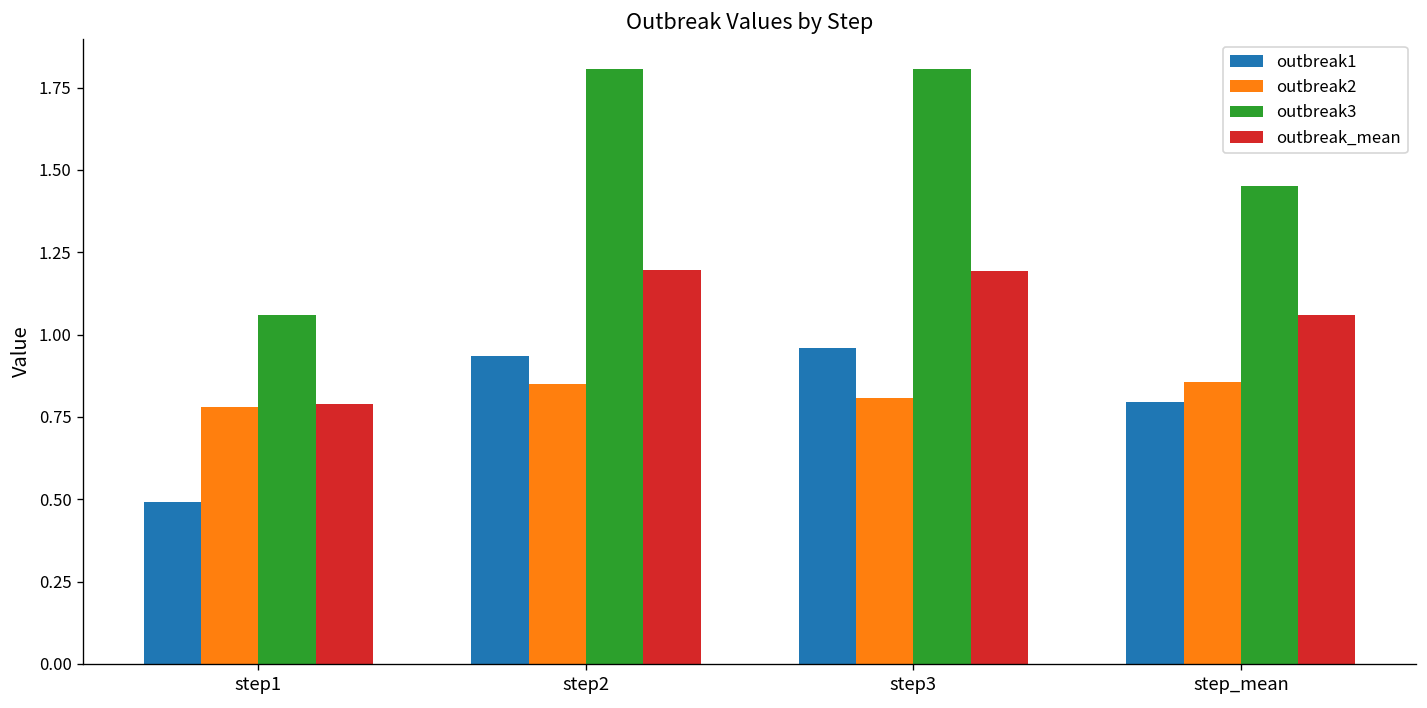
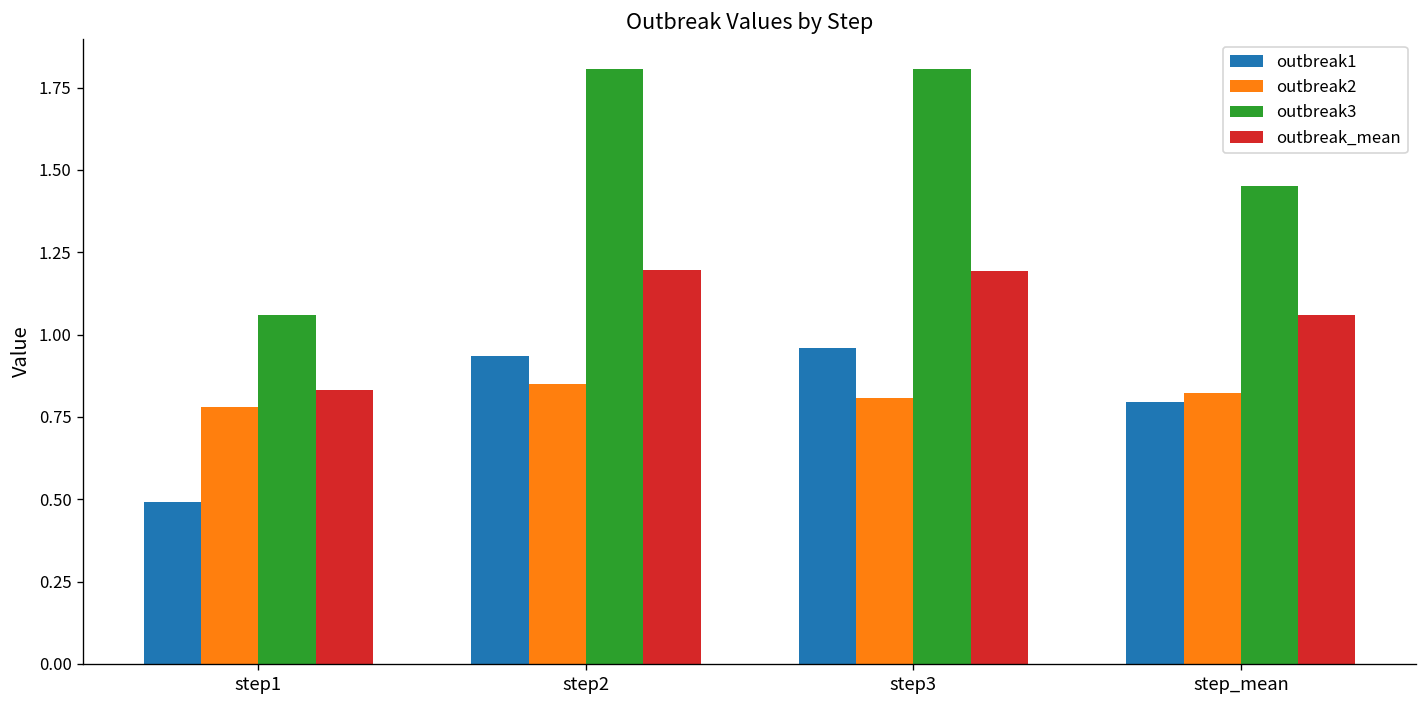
outbreak_mean, step1: 0.79 -> 0.83
outbreak2, step_mean: 0.86 -> 0.82
